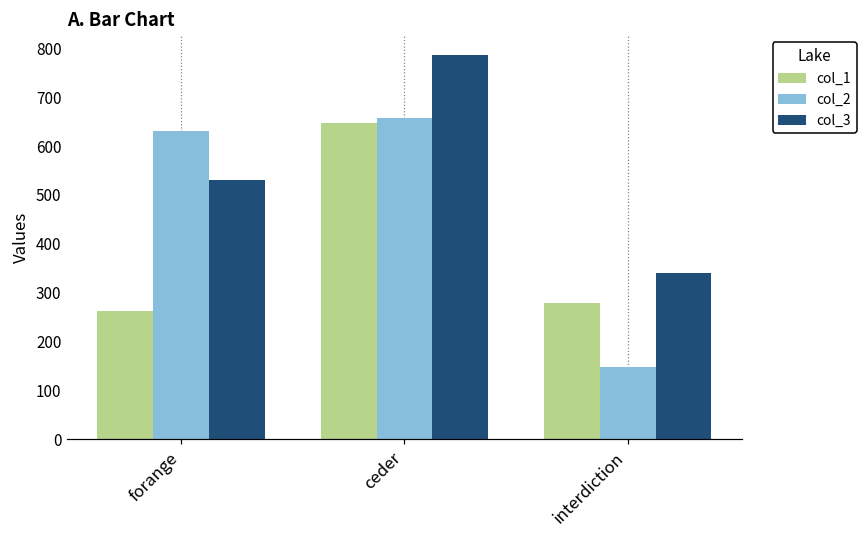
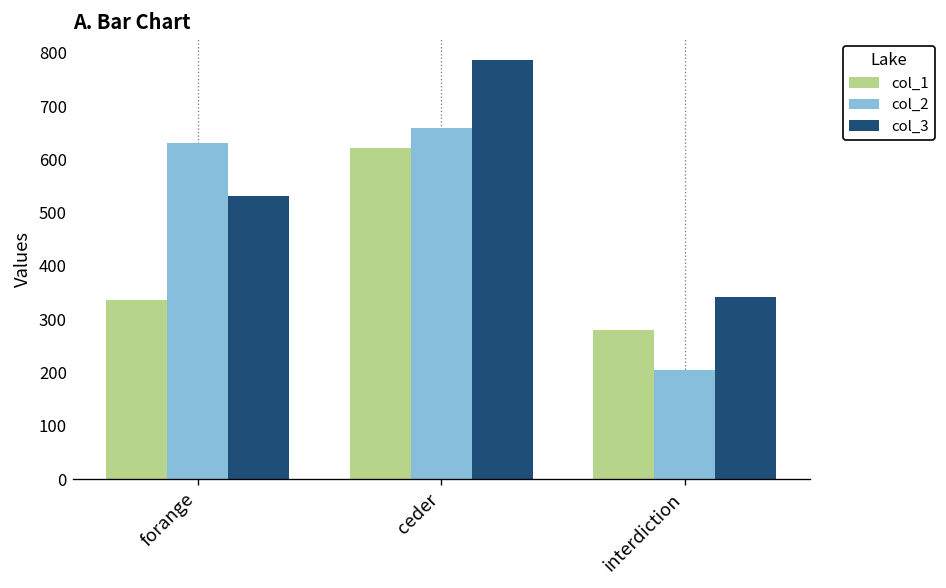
col_1, forange: 260 -> 340
col_1, ceder: 650 -> 620
col_2, interdiction: 150 -> 210
